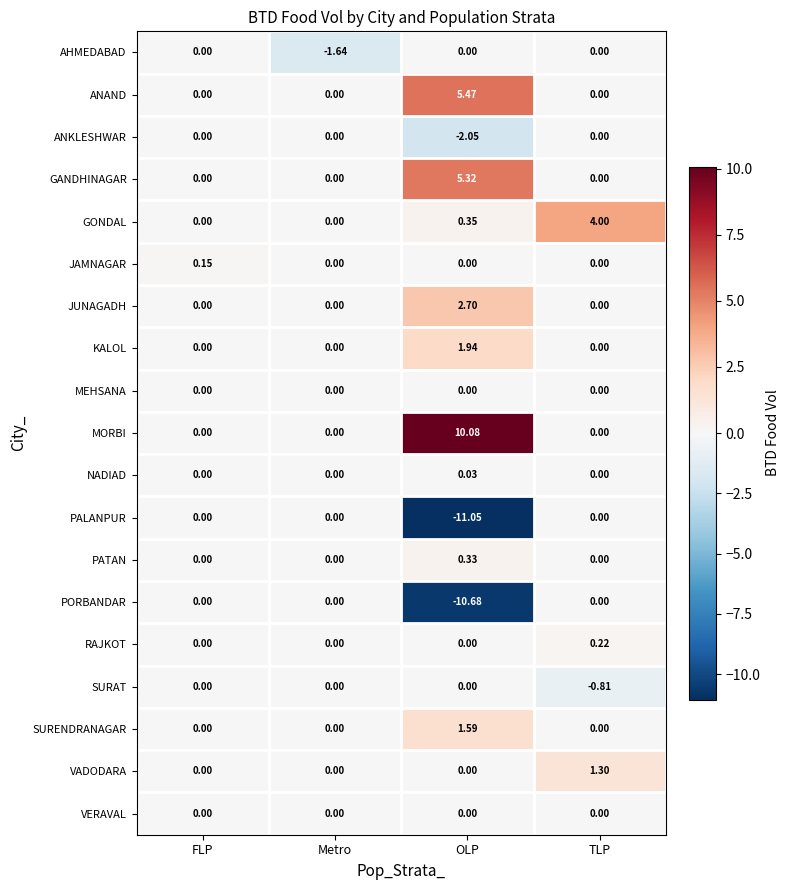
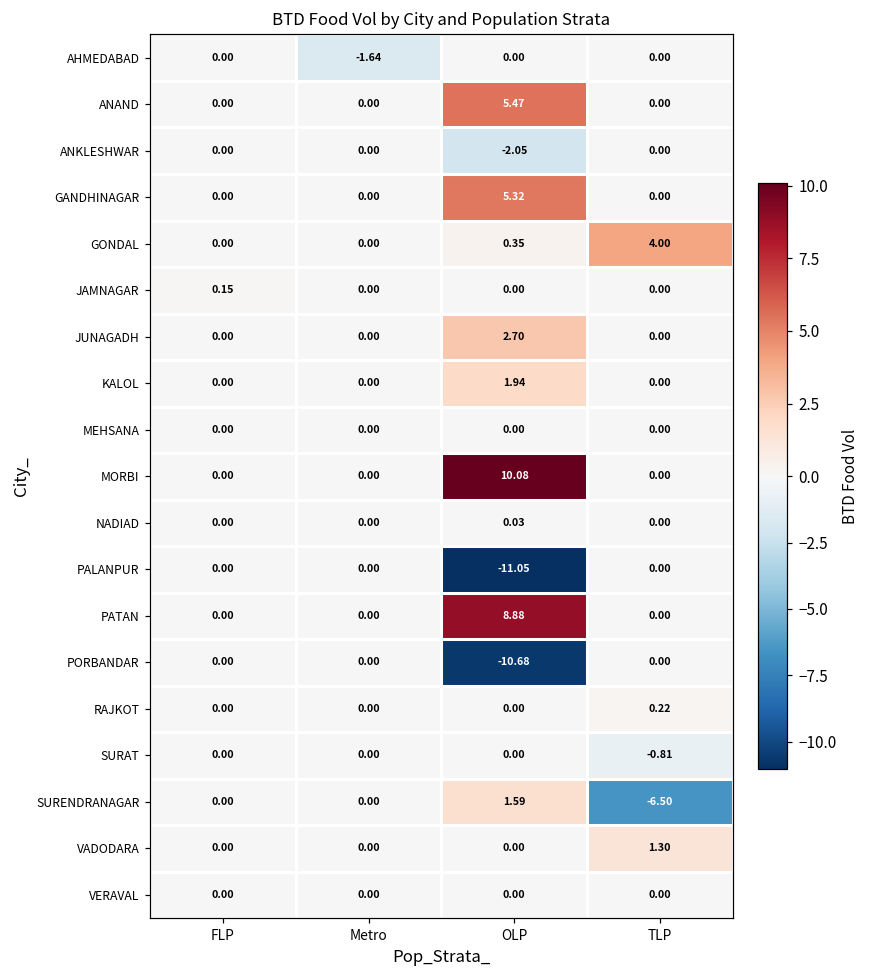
PATAN, OLP: 0.33 -> 8.88
SURENDRANAGAR, TLP: 0.00 -> -6.50
